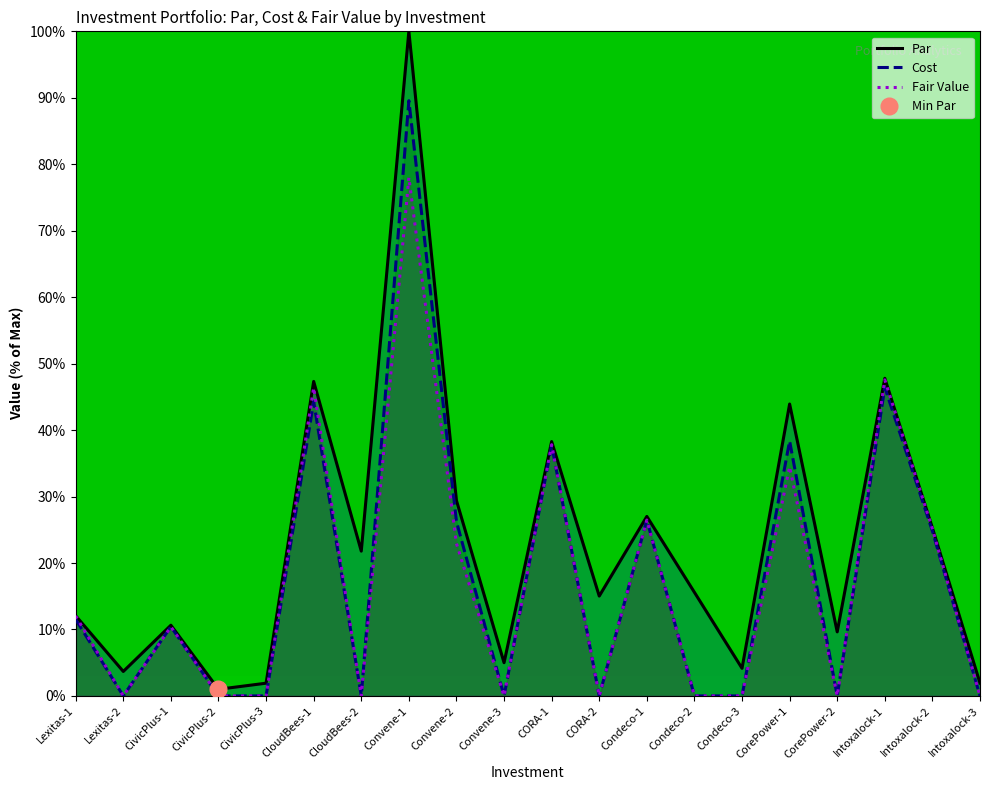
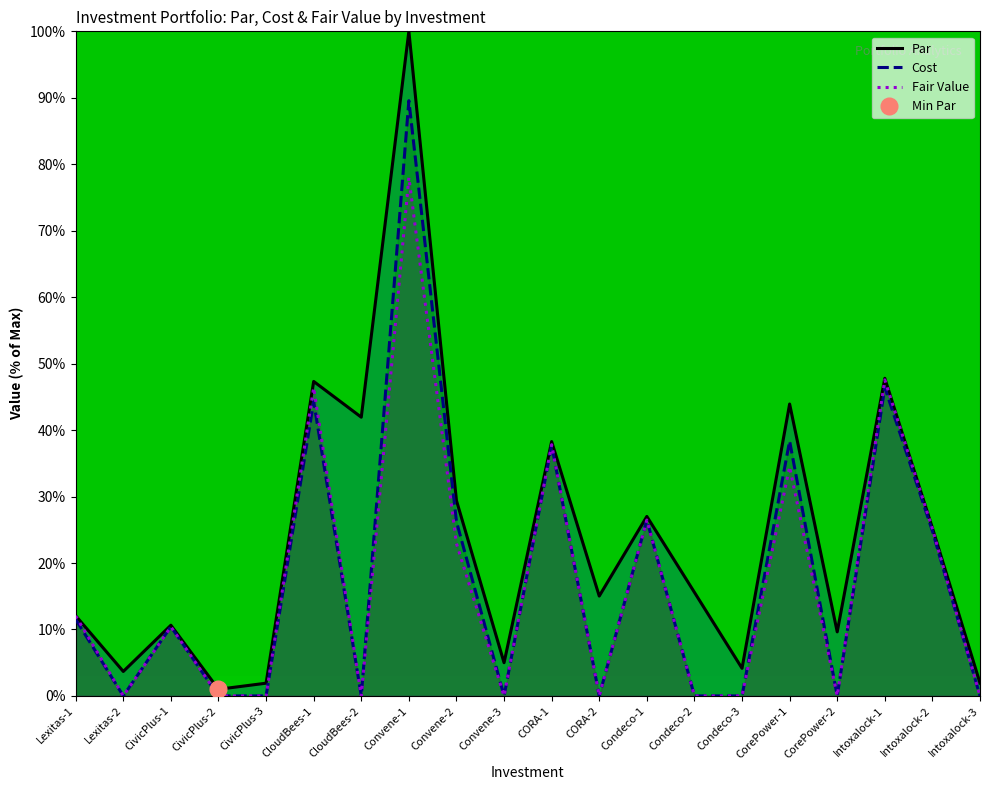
Par, CloudBees-2: 22% -> 42%
